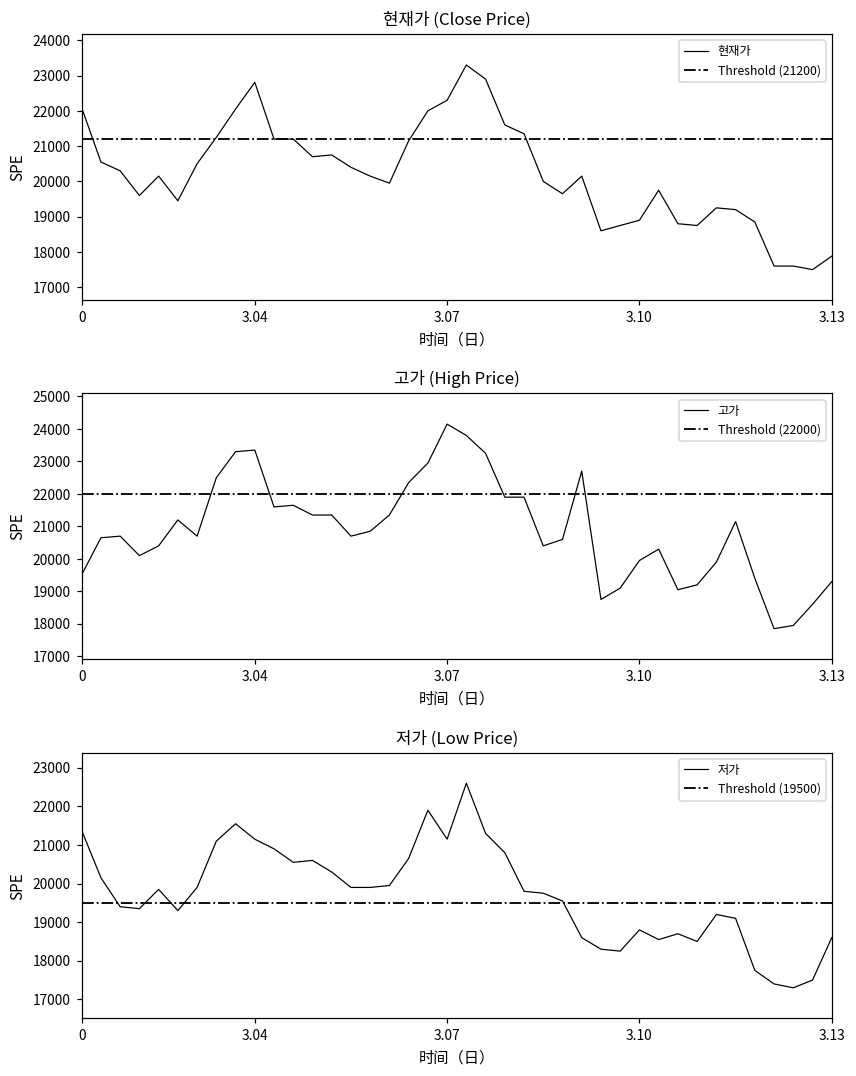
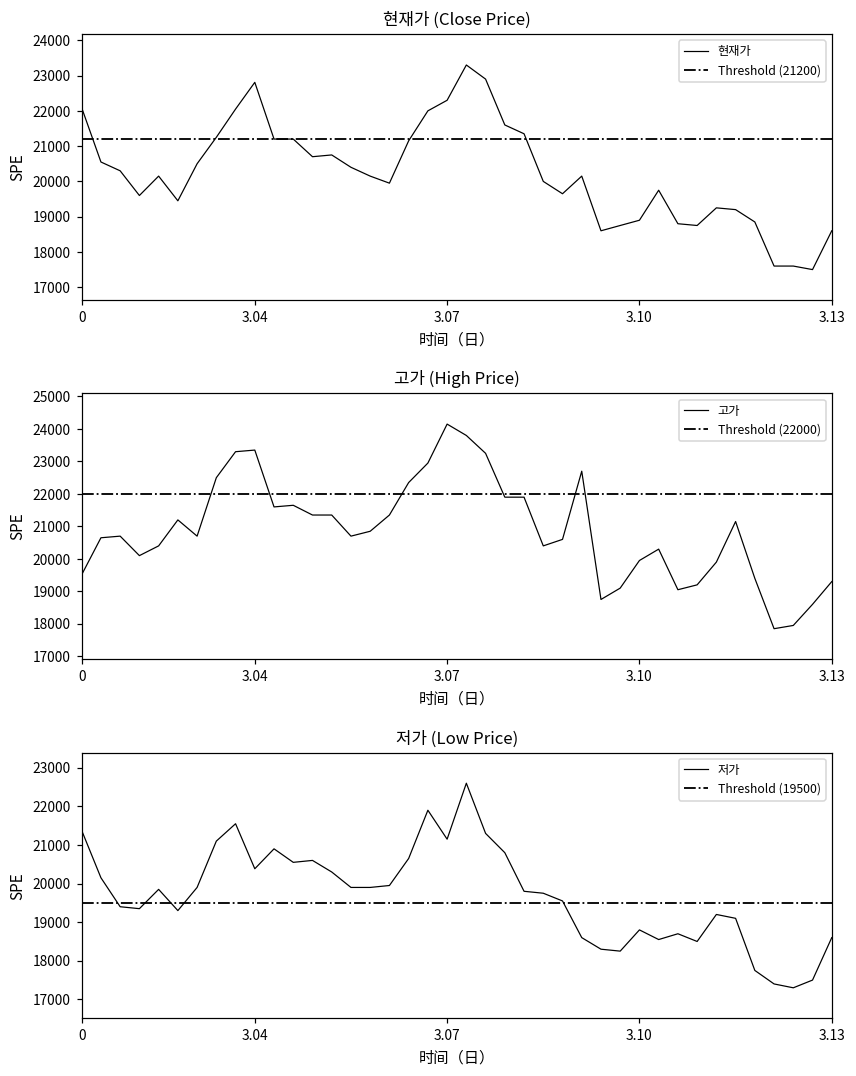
현재가 (Close Price), 3.13: 17900 -> 18600
저가 (Low Price), 3.04: 21200 -> 20400
